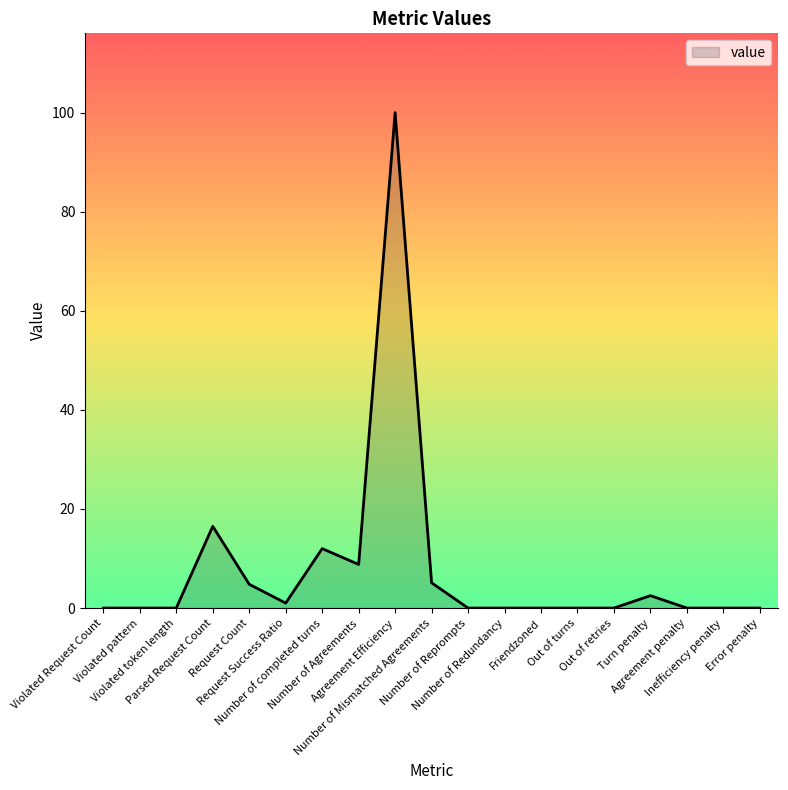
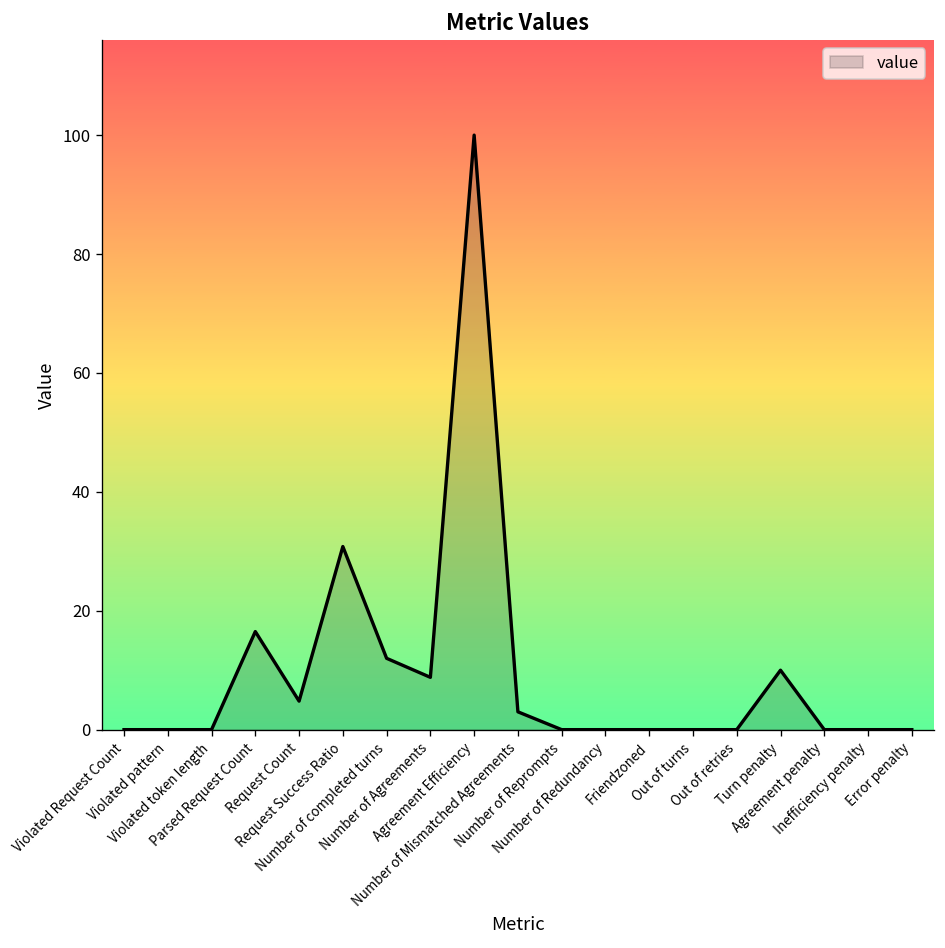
Request Success Ratio: 1 -> 31
Number of Mismatched Agreements: 5 -> 3
Turn penalty: 3 -> 10
